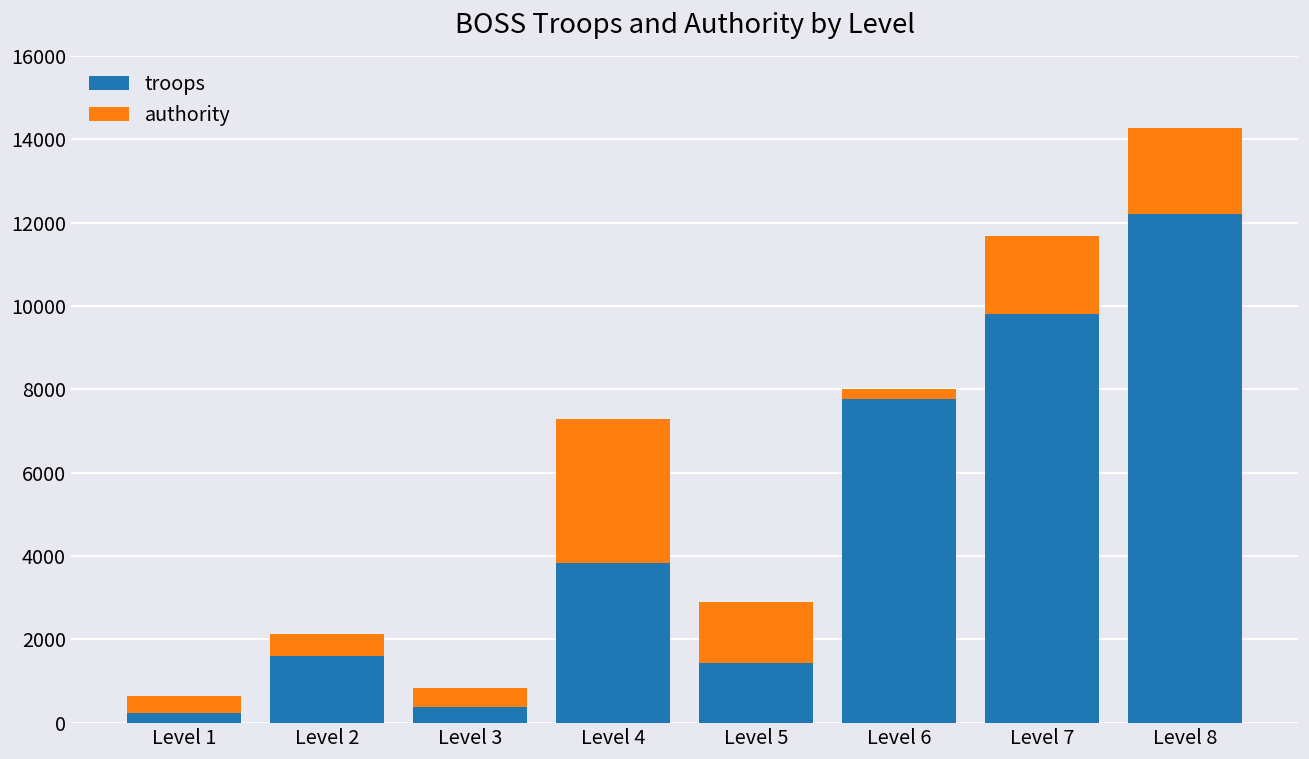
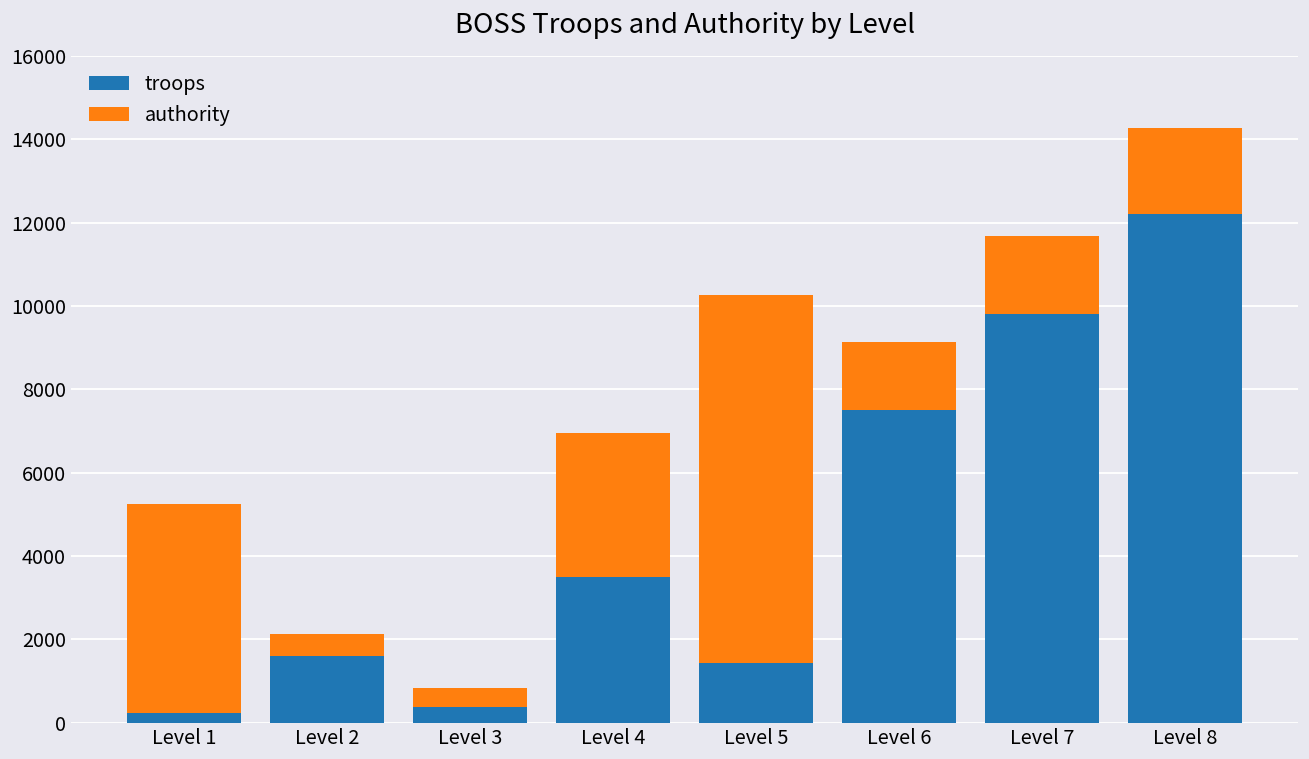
authority, Level 1: 400 -> 5000
troops, Level 4: 3800 -> 3500
authority, Level 5: 1500 -> 8800
troops, Level 6: 7800 -> 7500
authority, Level 6: 200 -> 1600
